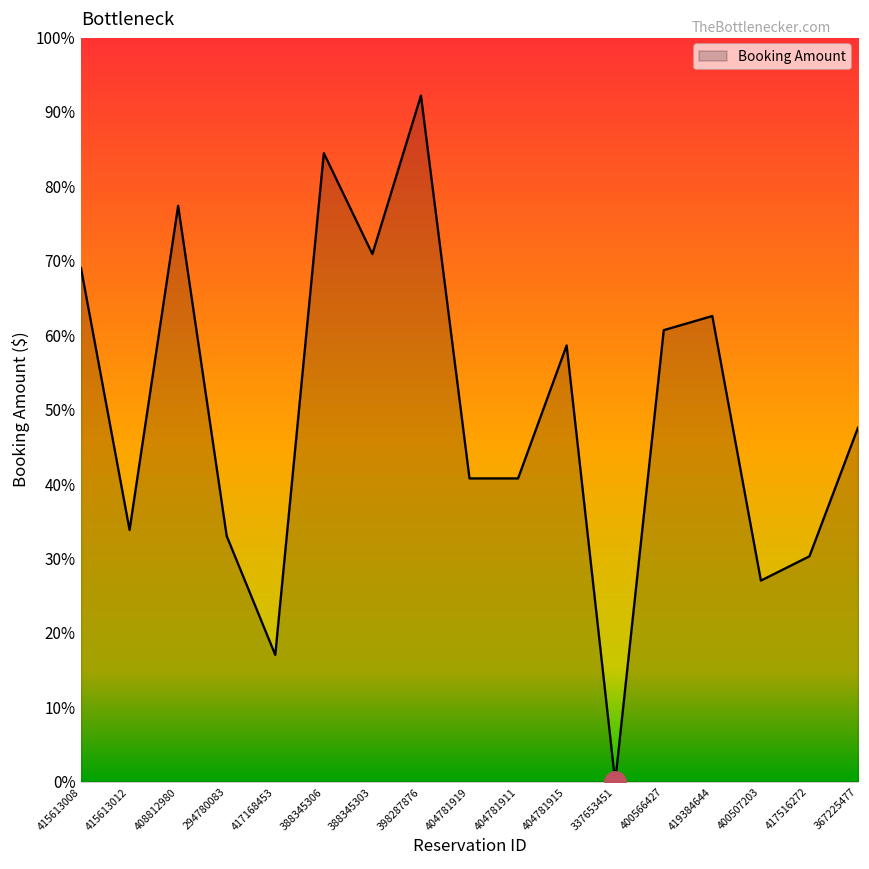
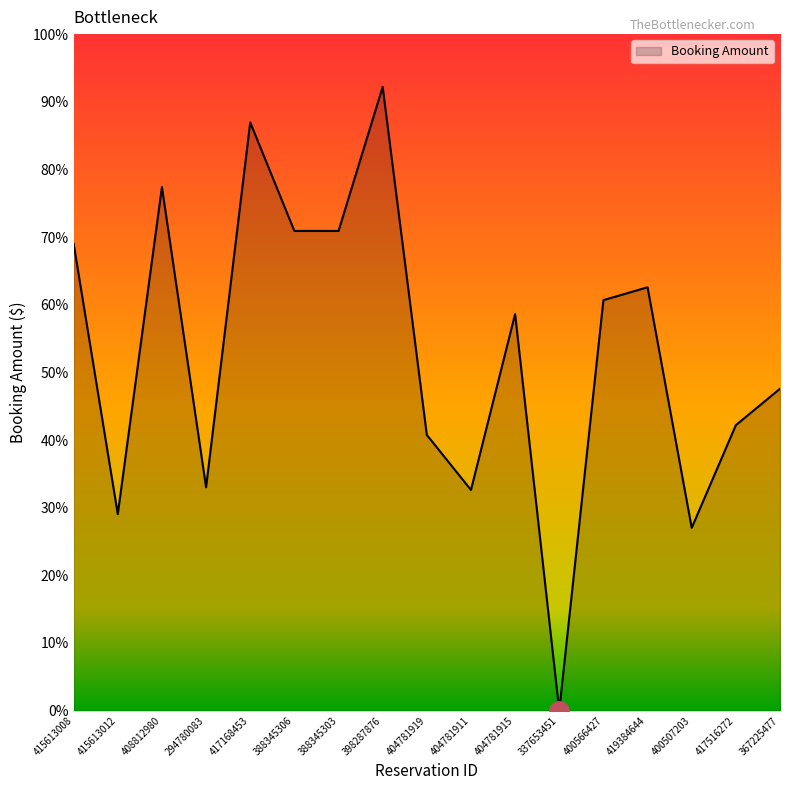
Booking Amount, 415613012: 34% -> 29%
Booking Amount, 417168453: 17% -> 87%
Booking Amount, 388345306: 84% -> 71%
Booking Amount, 404781911: 41% -> 33%
Booking Amount, 417516272: 30% -> 42%
